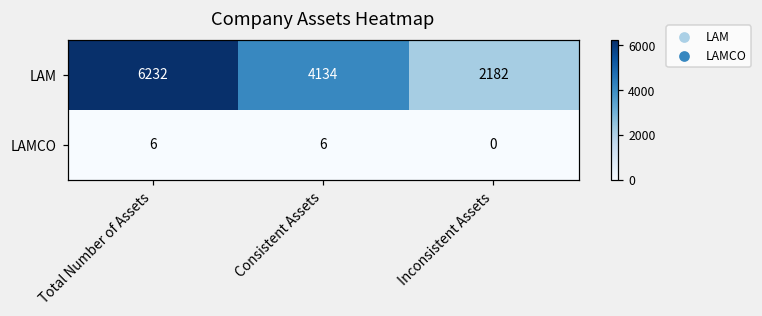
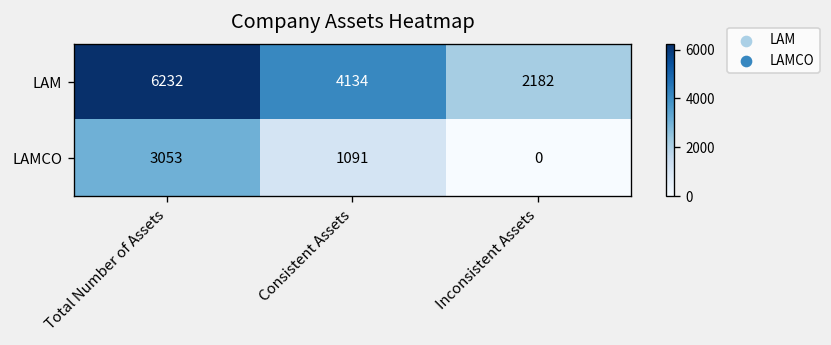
LAMCO, Total Number of Assets: 6 -> 3053
LAMCO, Consistent Assets: 6 -> 1091
